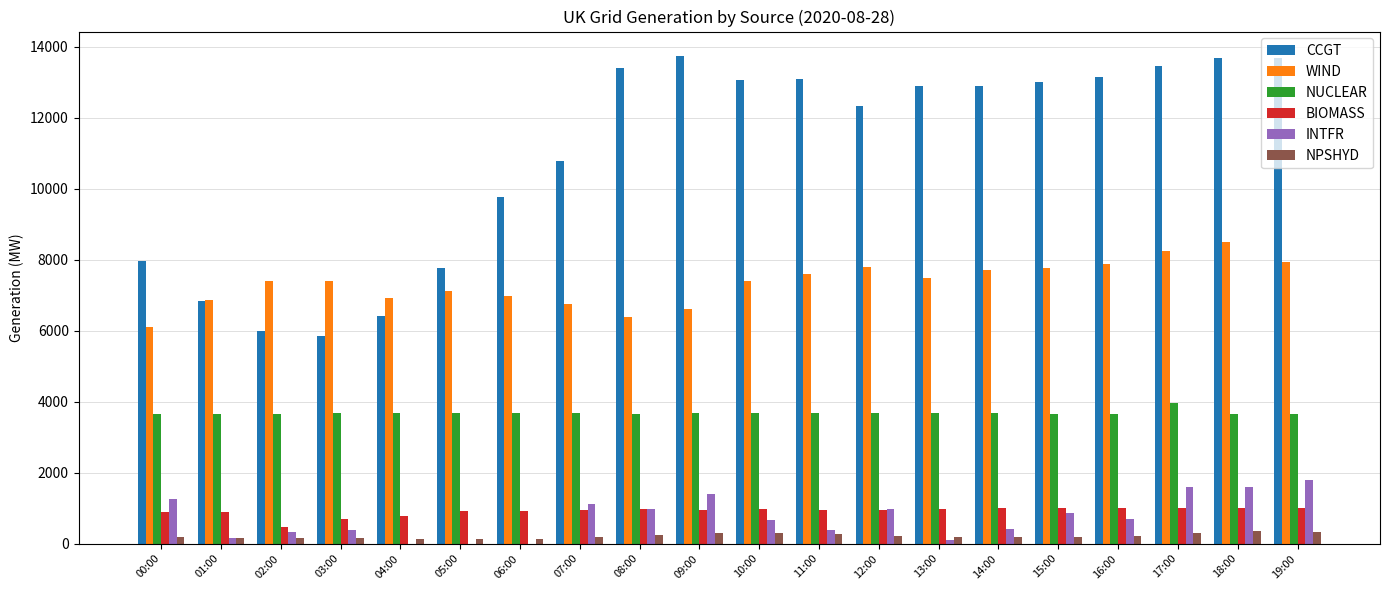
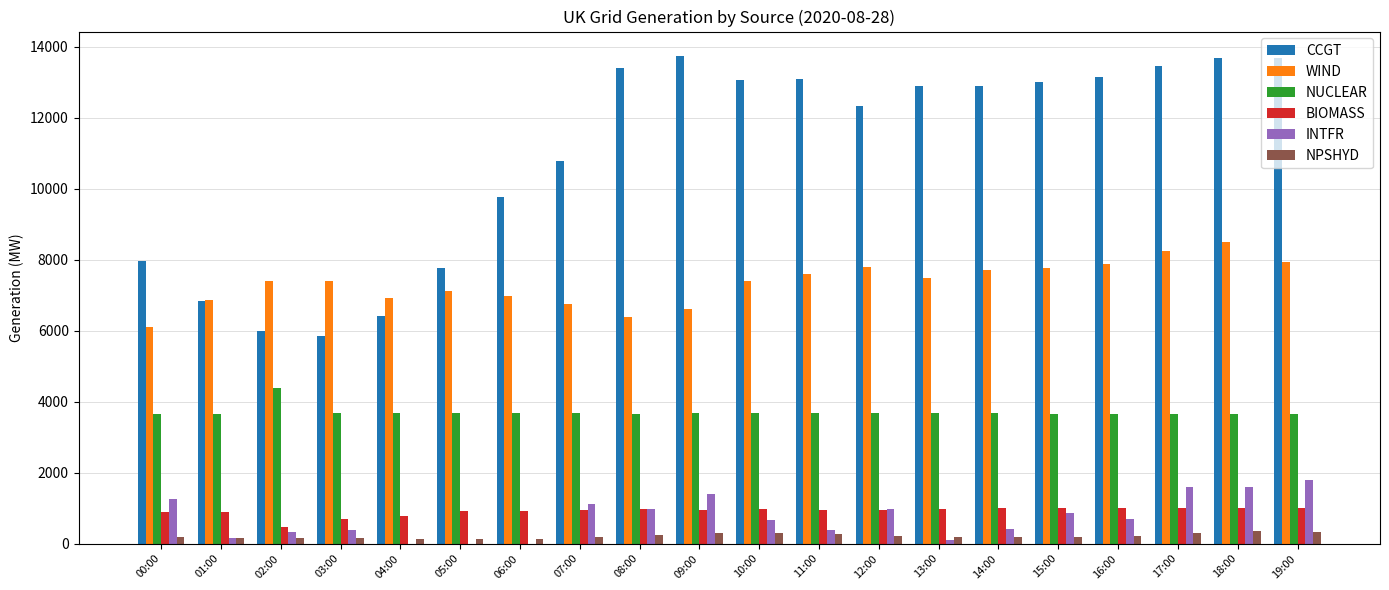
NUCLEAR, 02:00: 3700 -> 4400
NUCLEAR, 17:00: 4000 -> 3700
